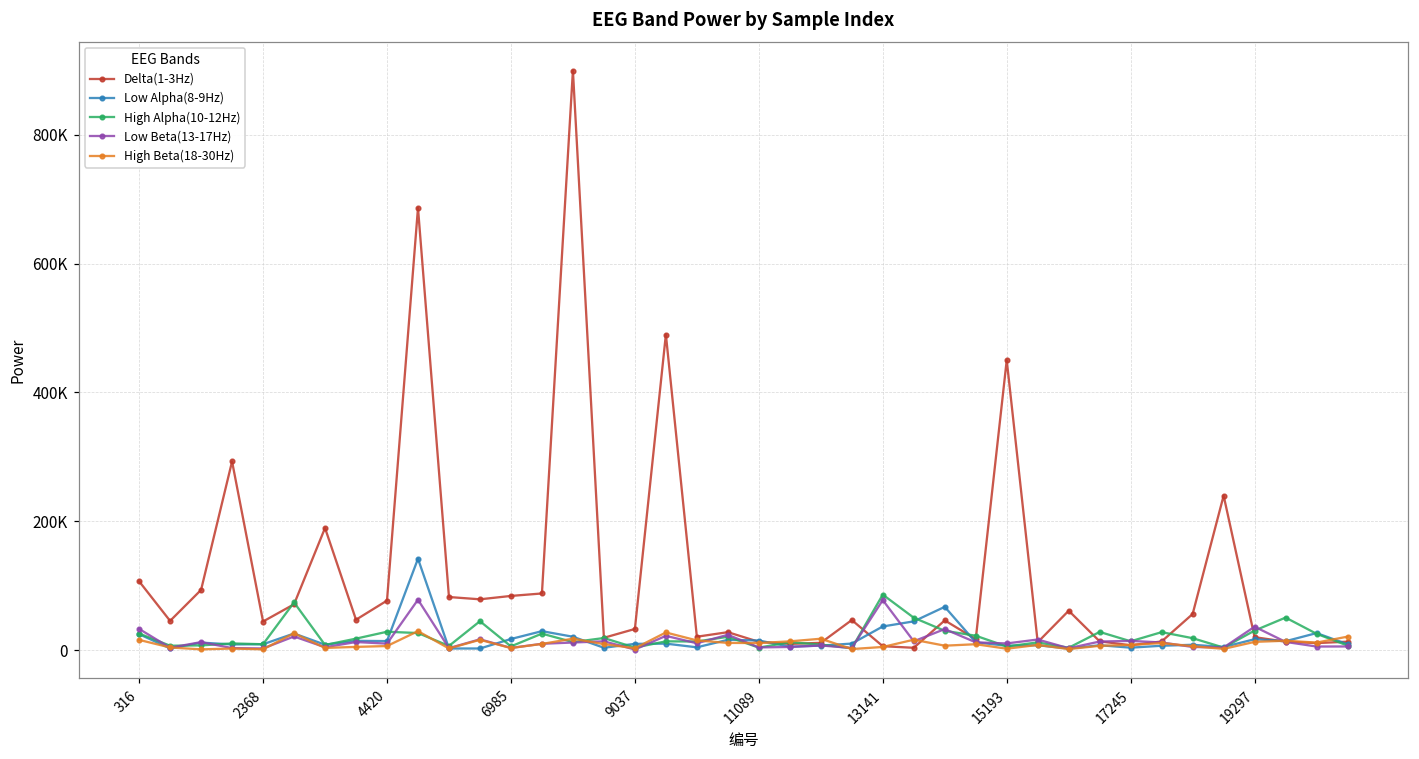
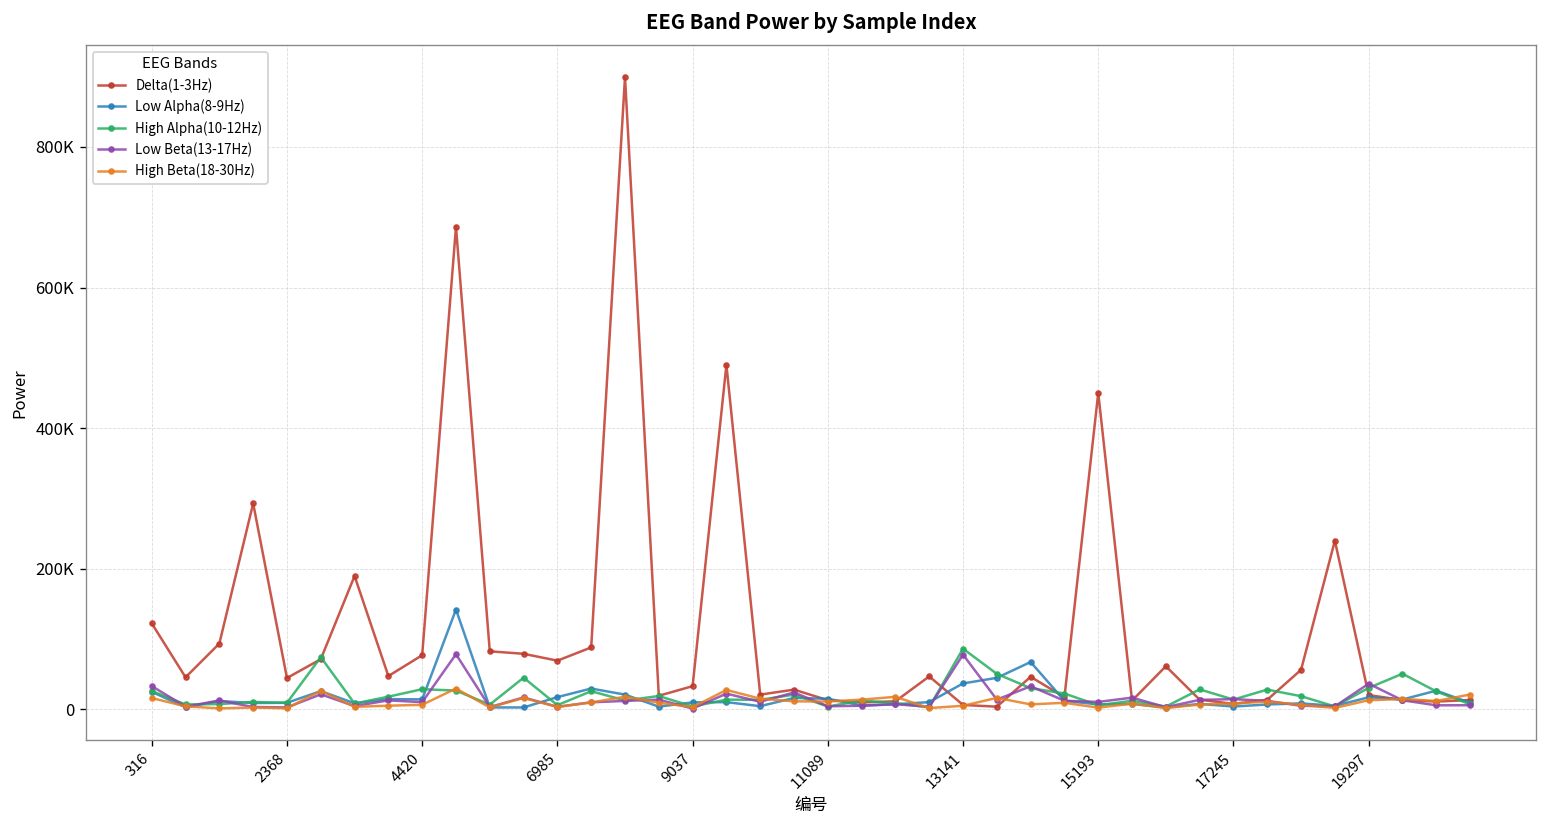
Delta(1-3Hz), 316: 110000 -> 120000
Delta(1-3Hz), 6985: 80000 -> 70000
